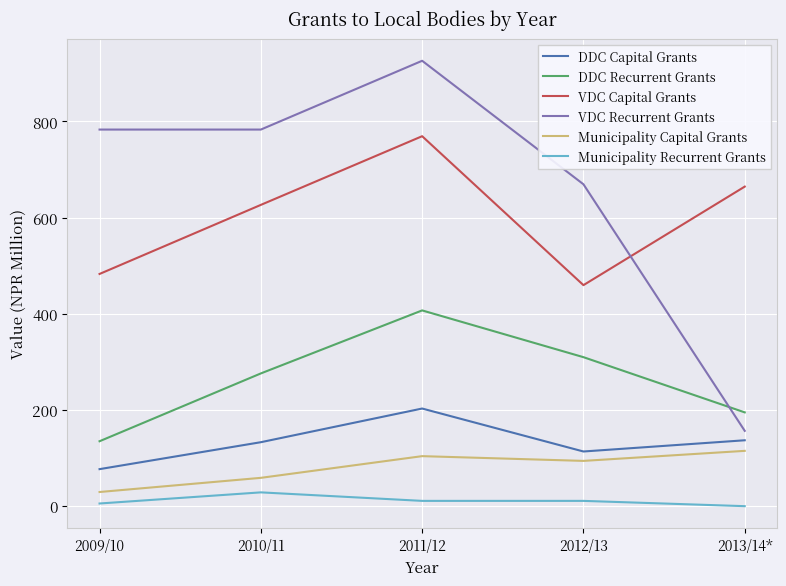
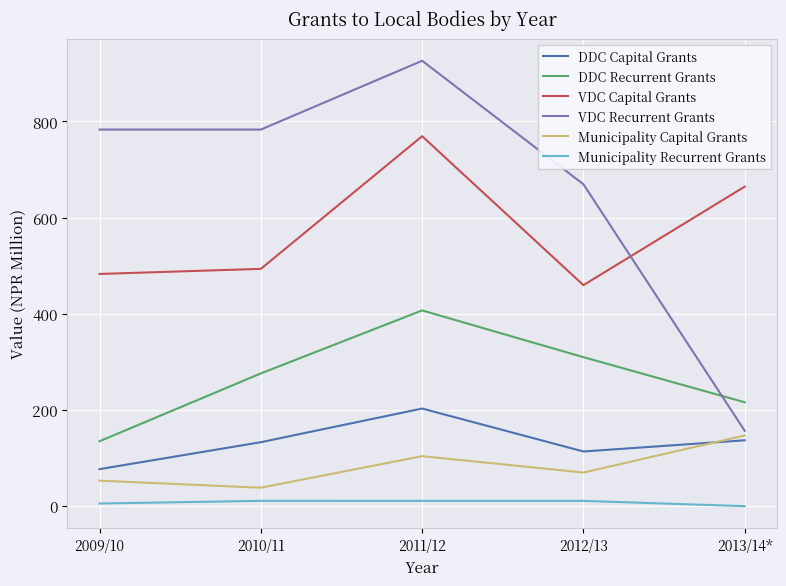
Municipality Capital Grants, 2009/10: 30 -> 50
VDC Capital Grants, 2010/11: 630 -> 490
Municipality Capital Grants, 2010/11: 60 -> 40
Municipality Recurrent Grants, 2010/11: 30 -> 10
Municipality Capital Grants, 2012/13: 90 -> 70
DDC Recurrent Grants, 2013/14*: 200 -> 220
Municipality Capital Grants, 2013/14*: 120 -> 150
